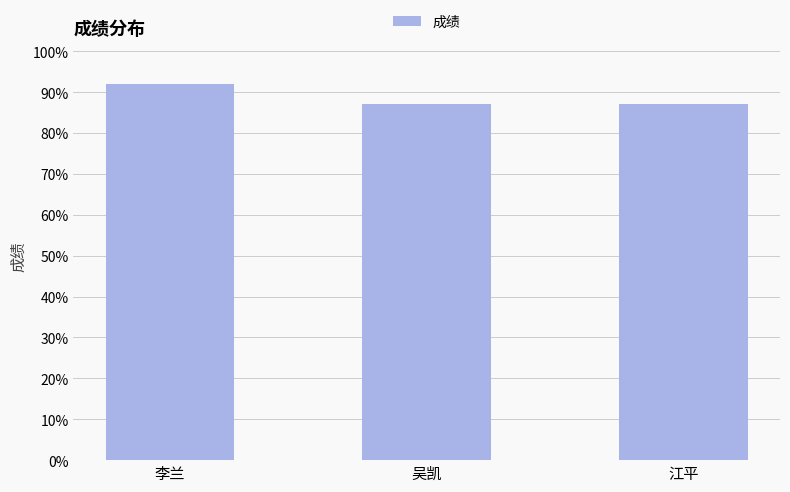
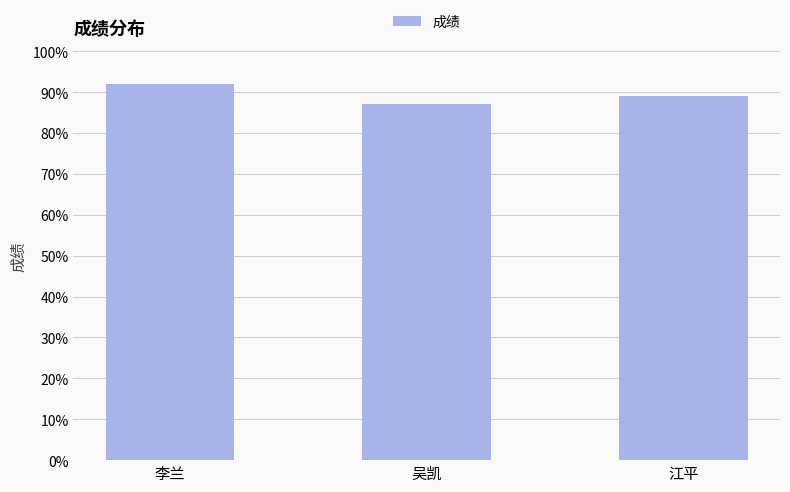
江平: 87% -> 89%
